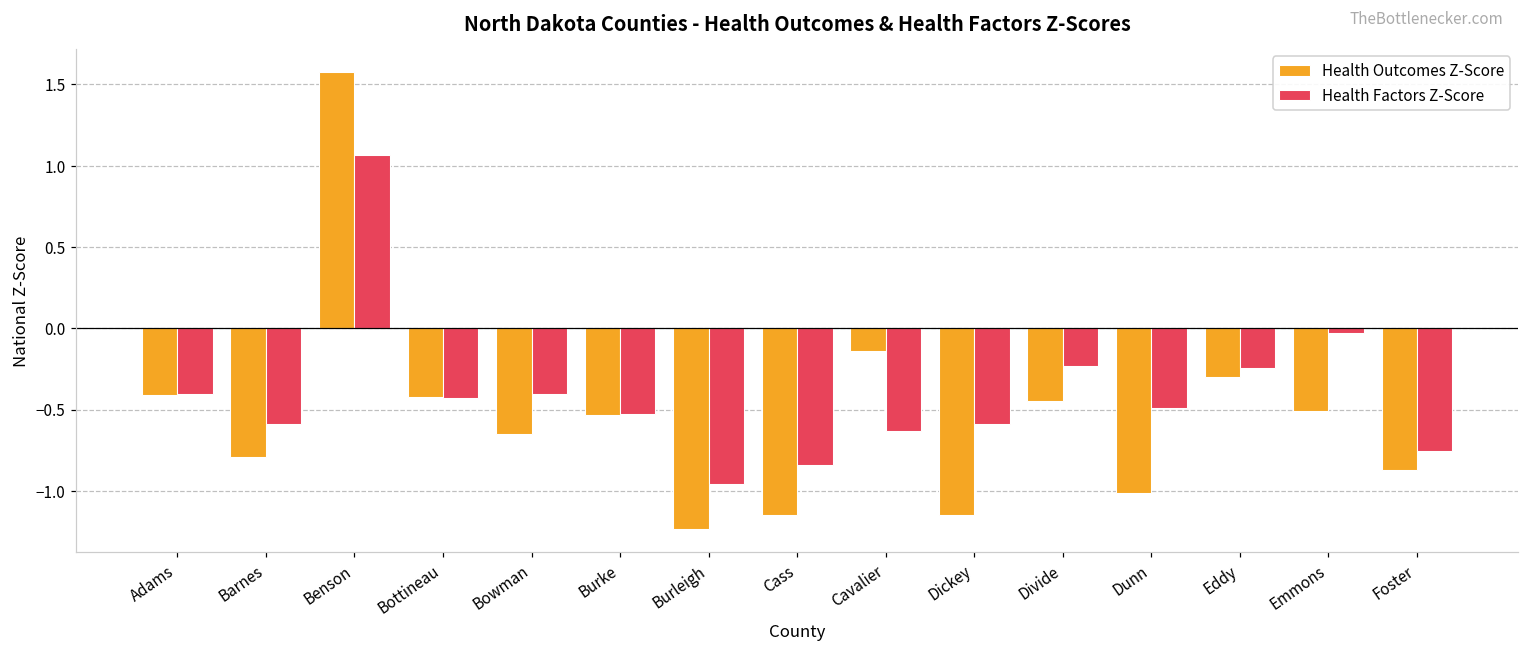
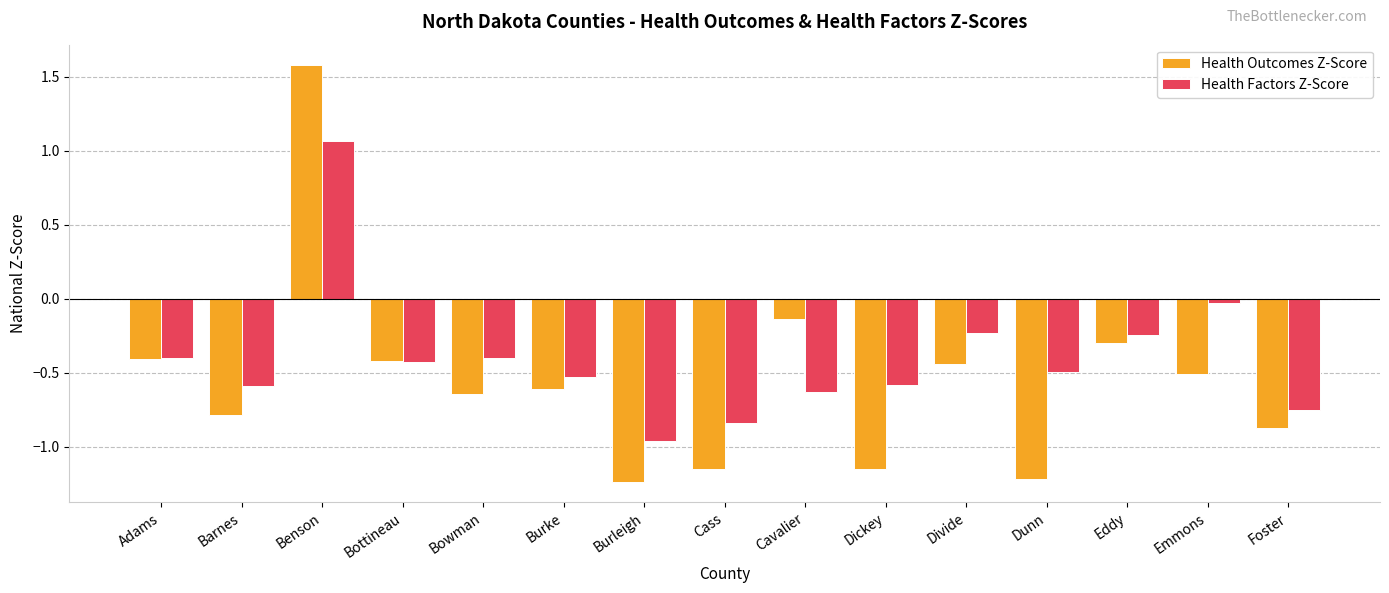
Health Outcomes Z-Score, Burke: -0.53 -> -0.61
Health Outcomes Z-Score, Dunn: -1.01 -> -1.22
